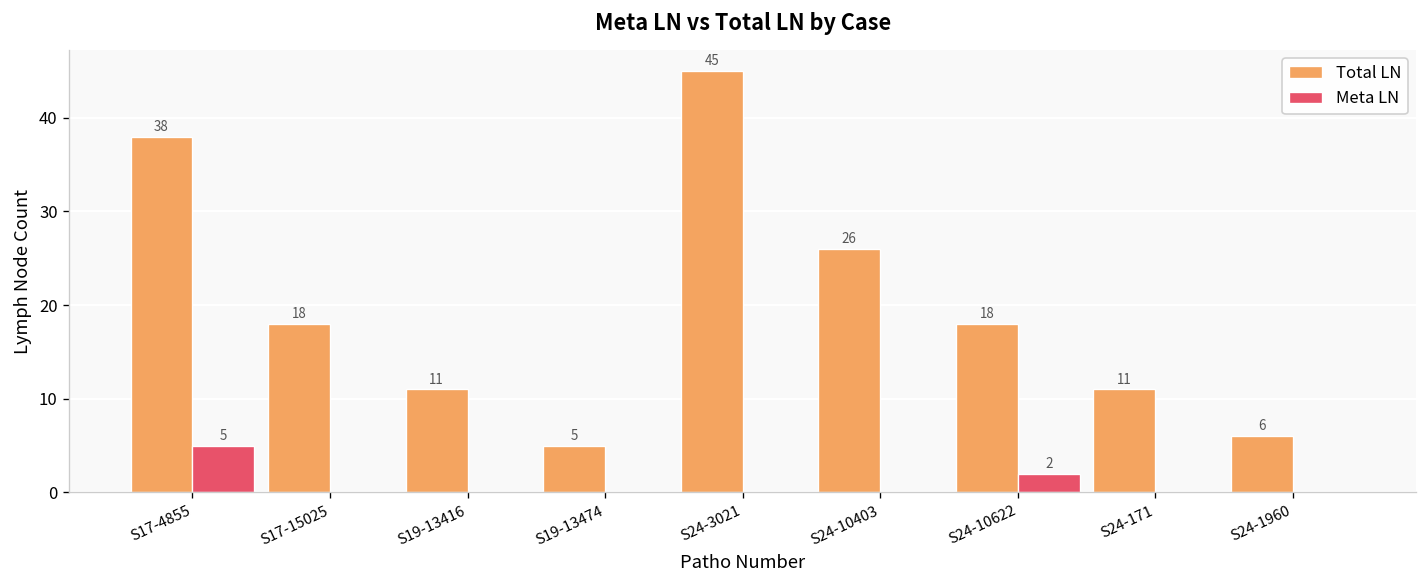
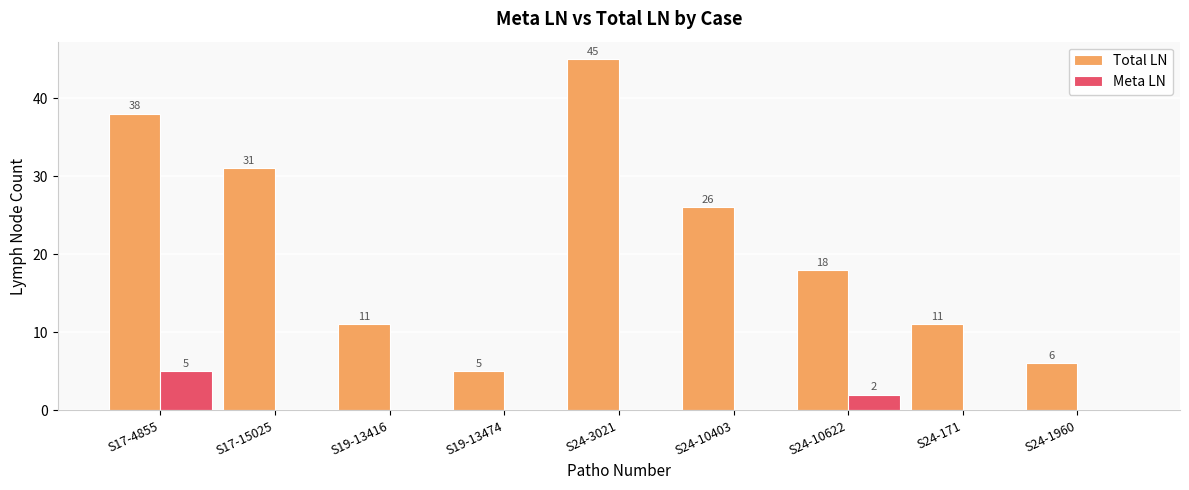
Total LN, S17-15025: 18 -> 31
